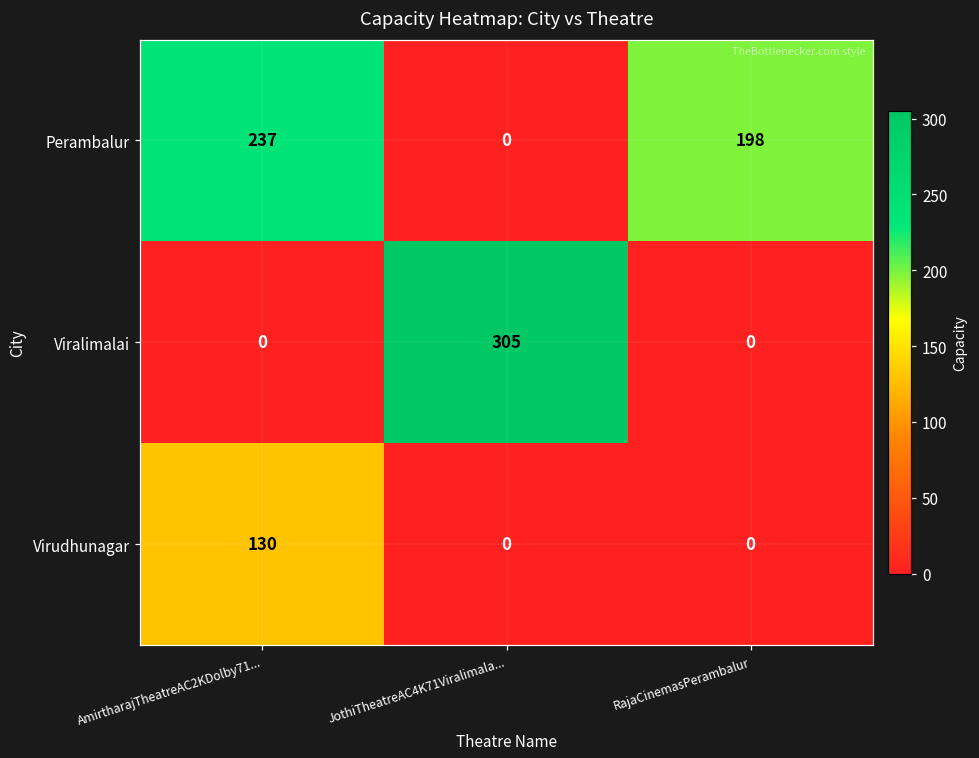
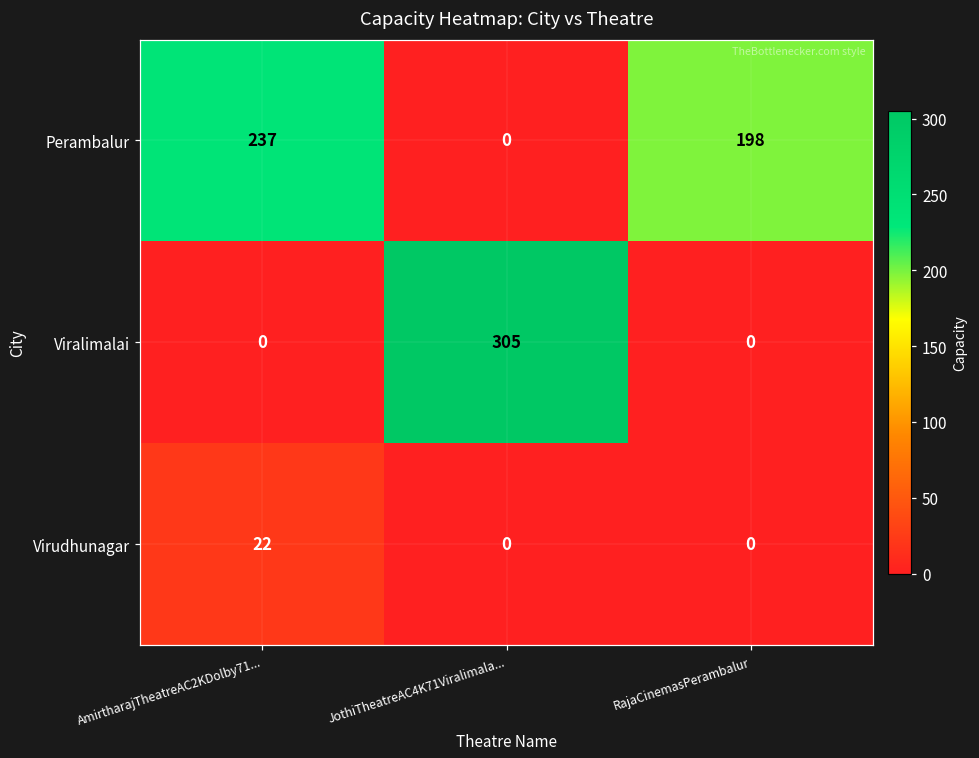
Virudhunagar, AmirtharajTheatreAC2KDolby71...: 130 -> 22
